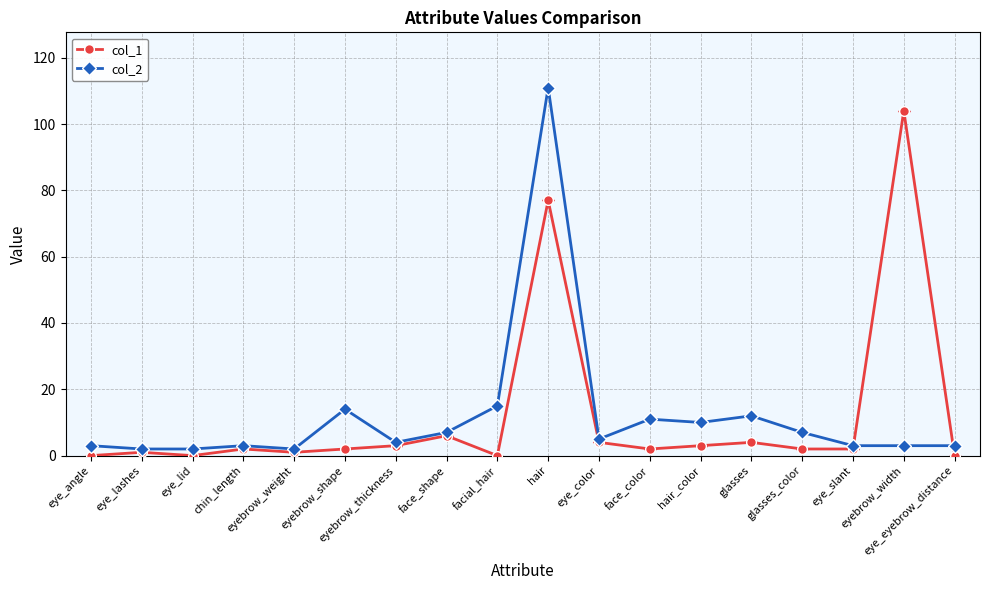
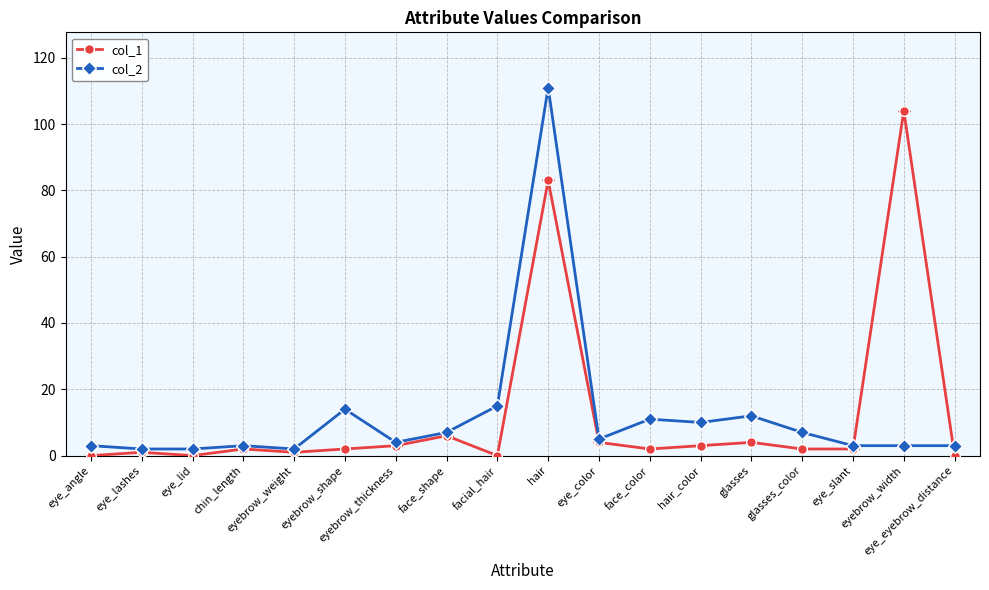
col_1, hair: 77 -> 83
